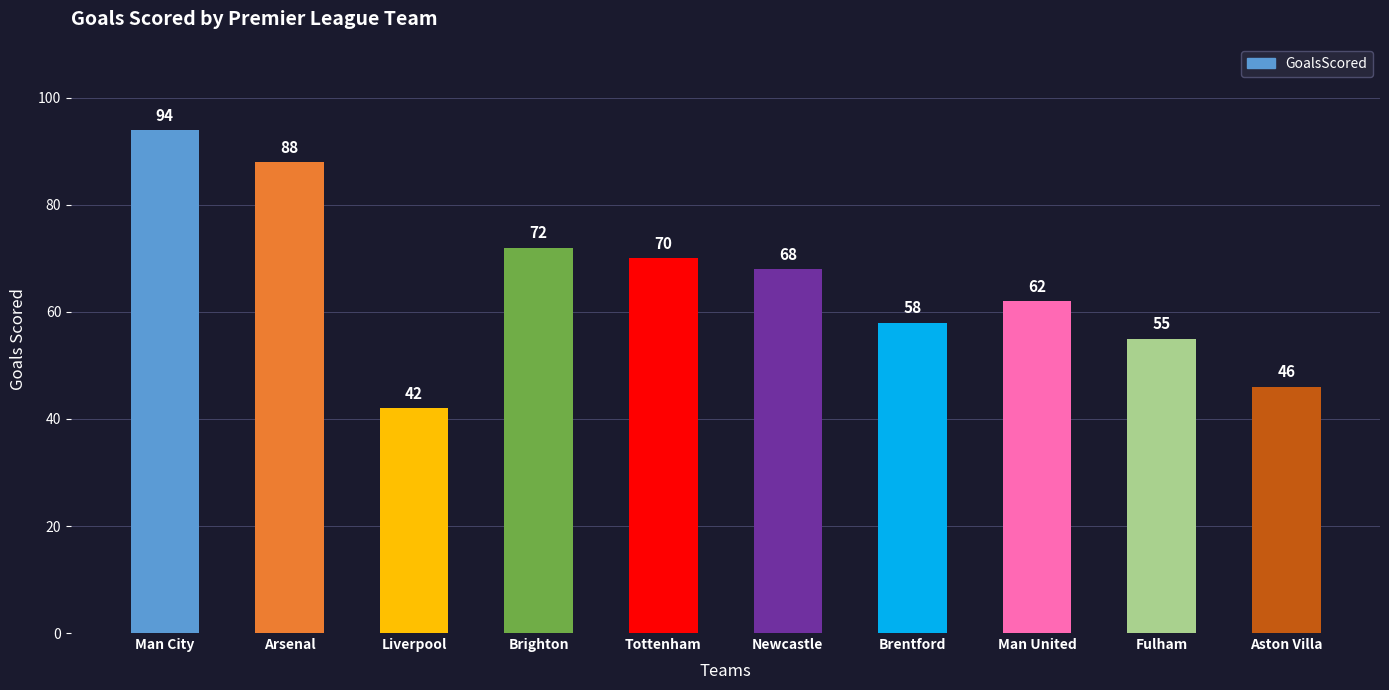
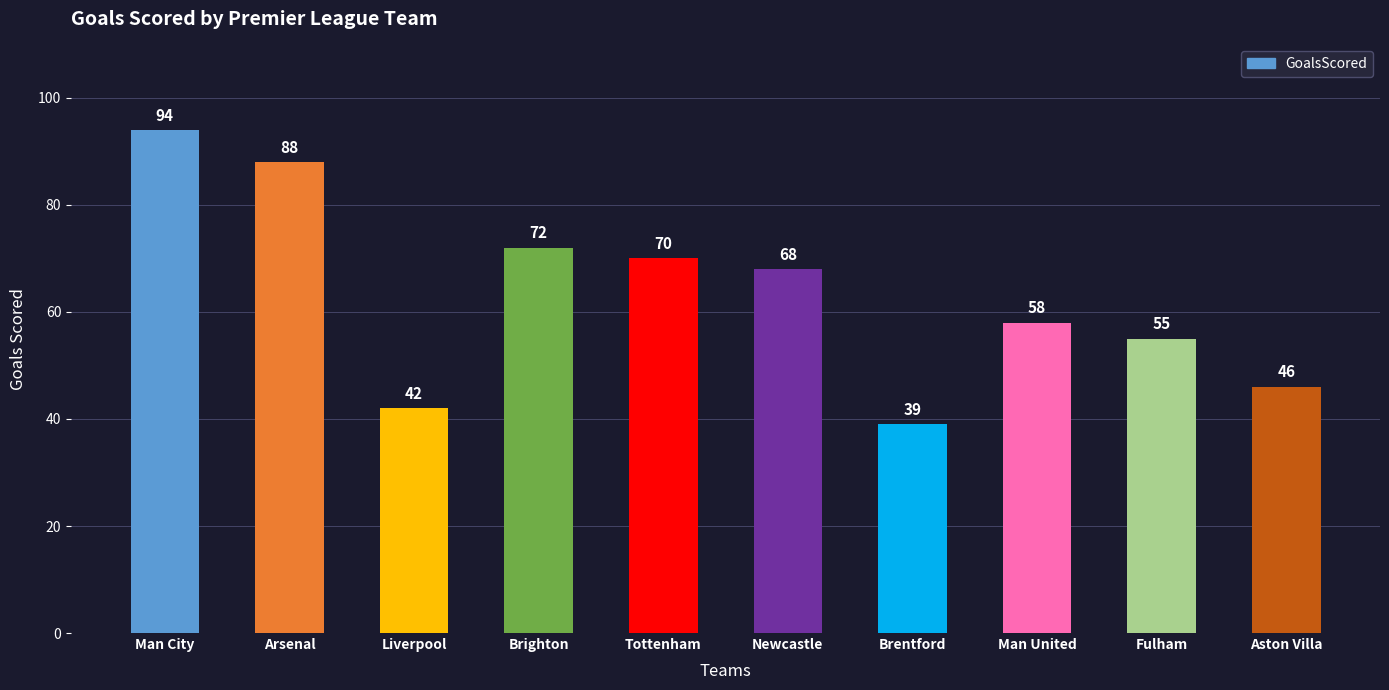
Brentford: 58 -> 39
Man United: 62 -> 58
